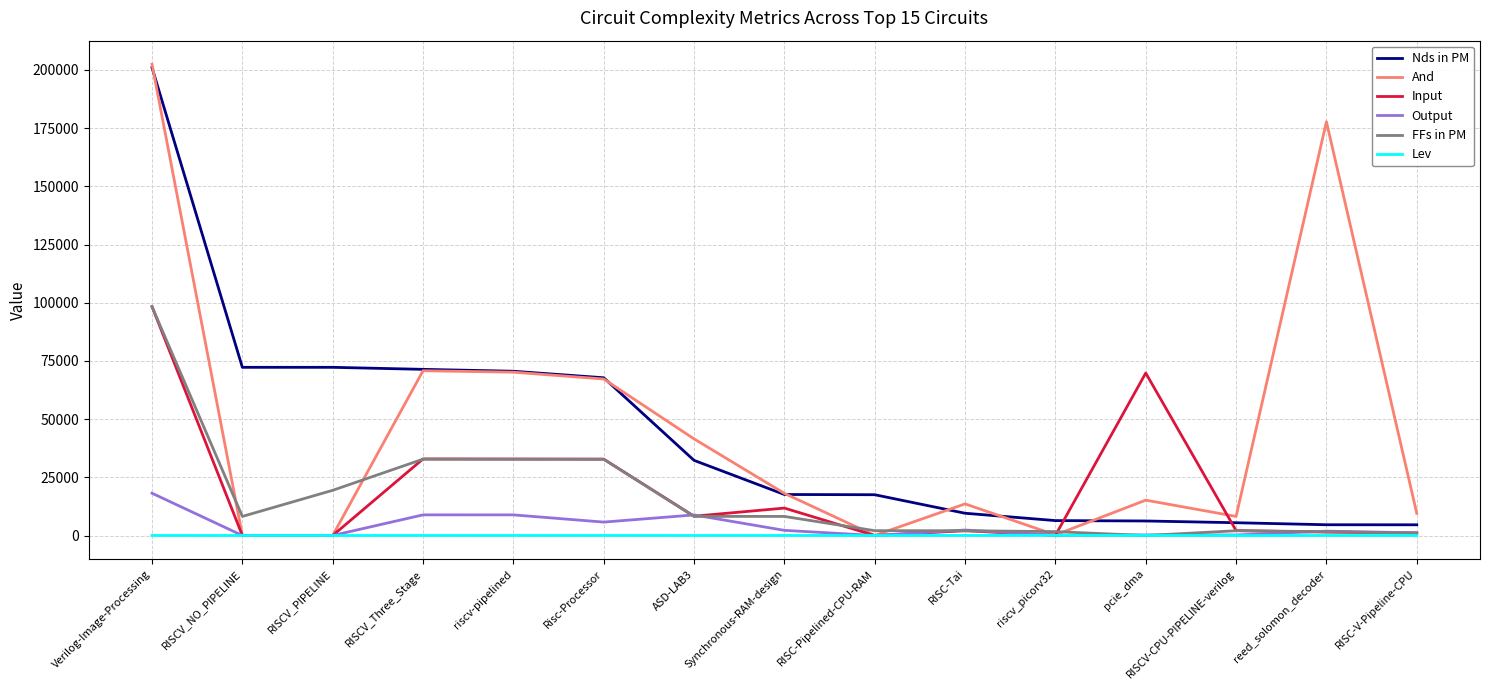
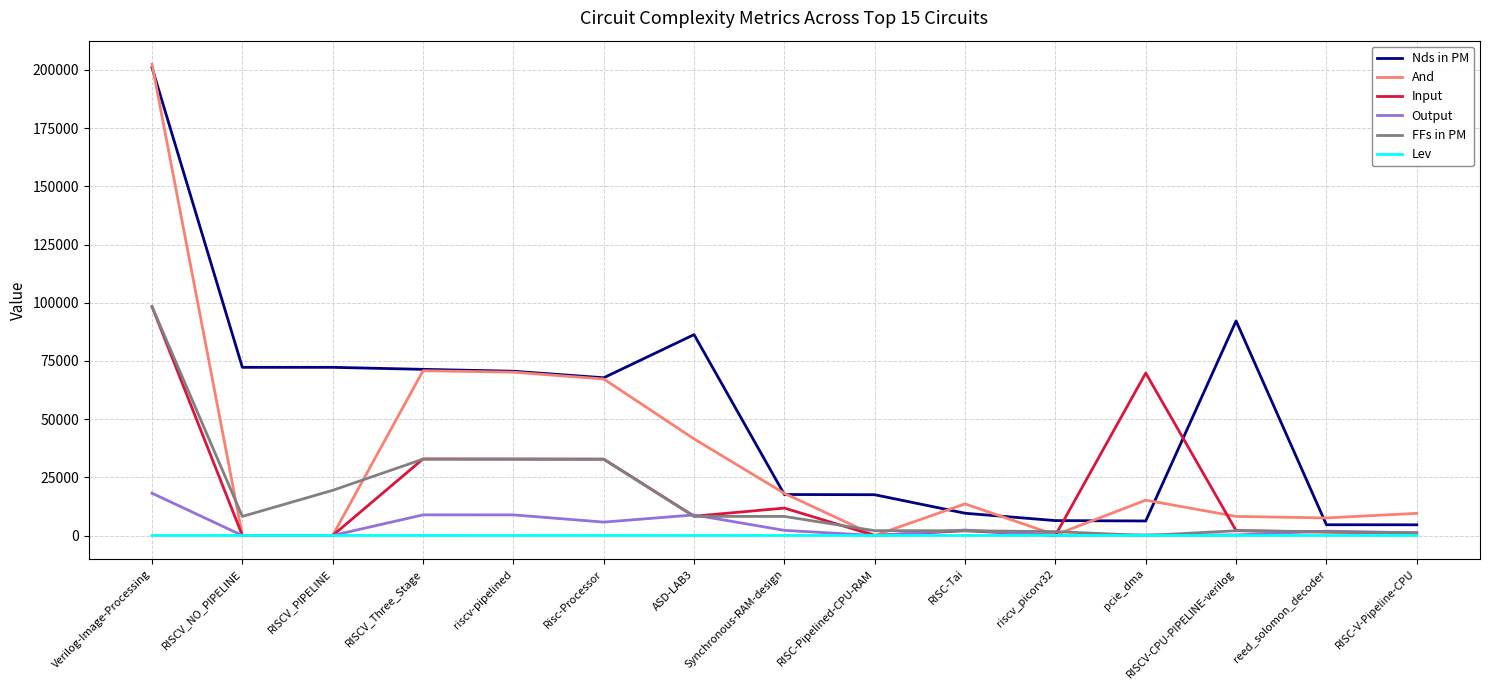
Nds in PM, ASD-LAB3: 32000 -> 86000
Nds in PM, RISCV-CPU-PIPELINE-verilog: 5000 -> 92000
And, reed_solomon_decoder: 178000 -> 8000
